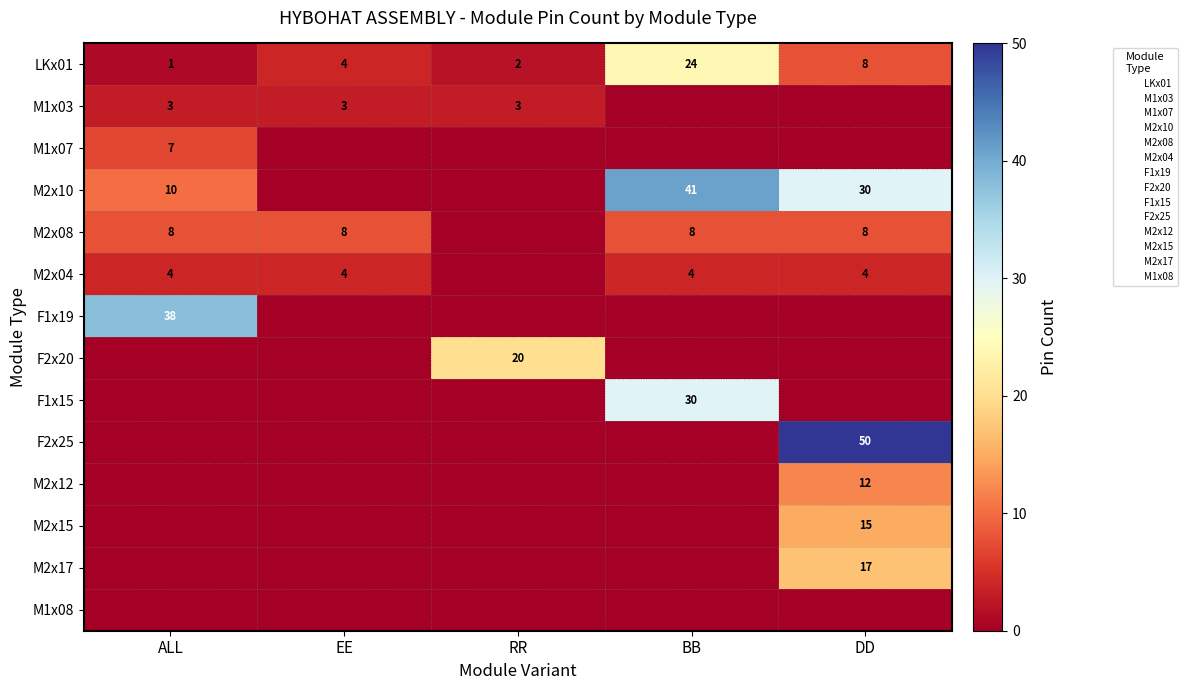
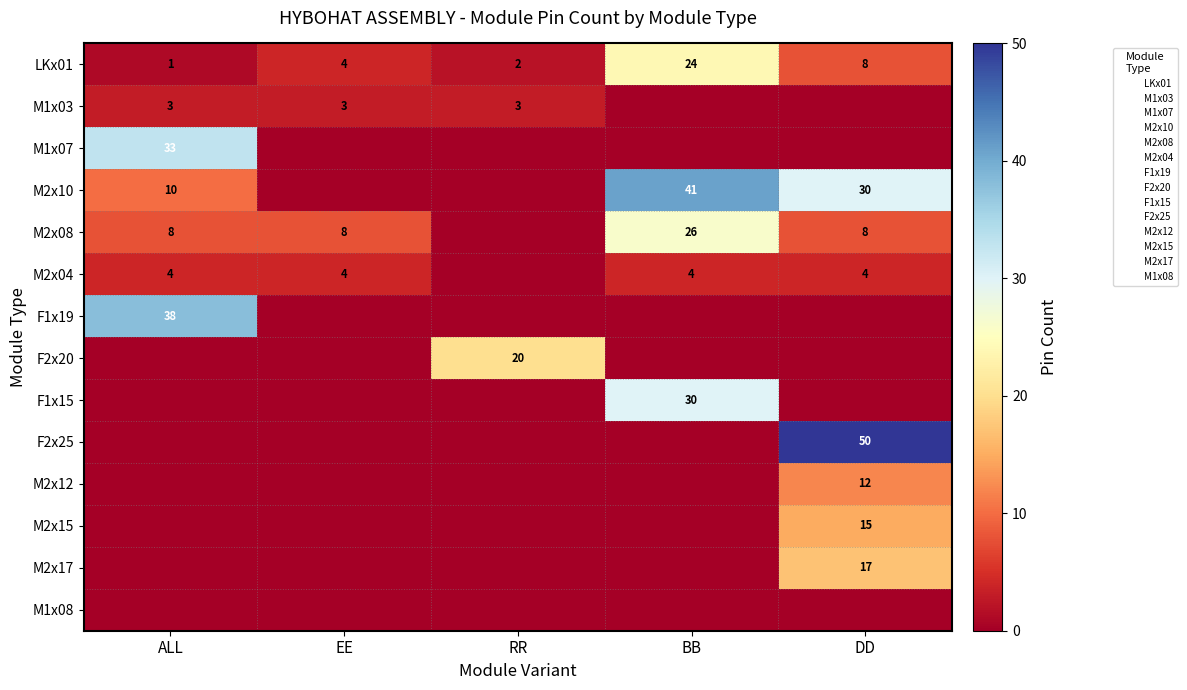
M1x07, ALL: 7 -> 33
M2x08, BB: 8 -> 26
